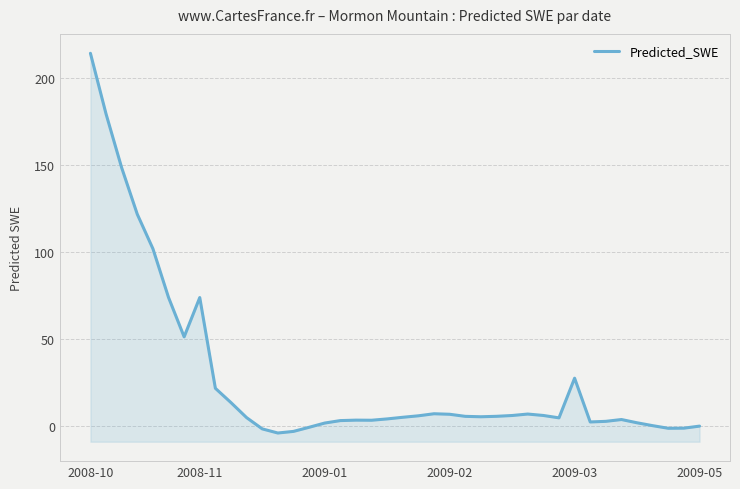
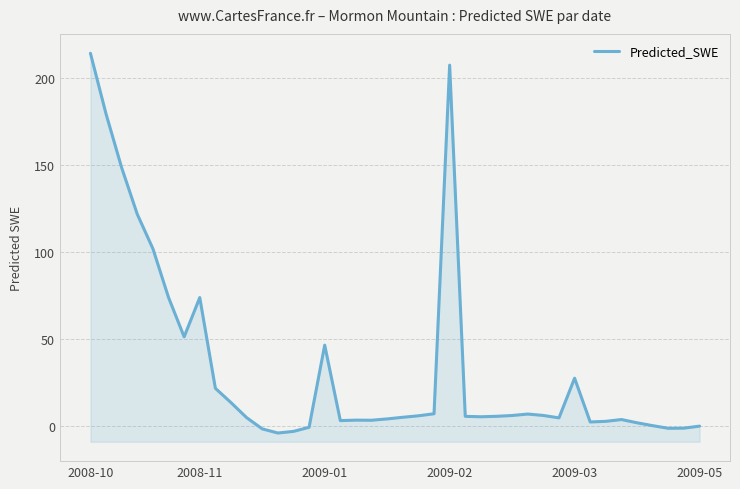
2009-01: 2 -> 46
2009-02: 7 -> 207
